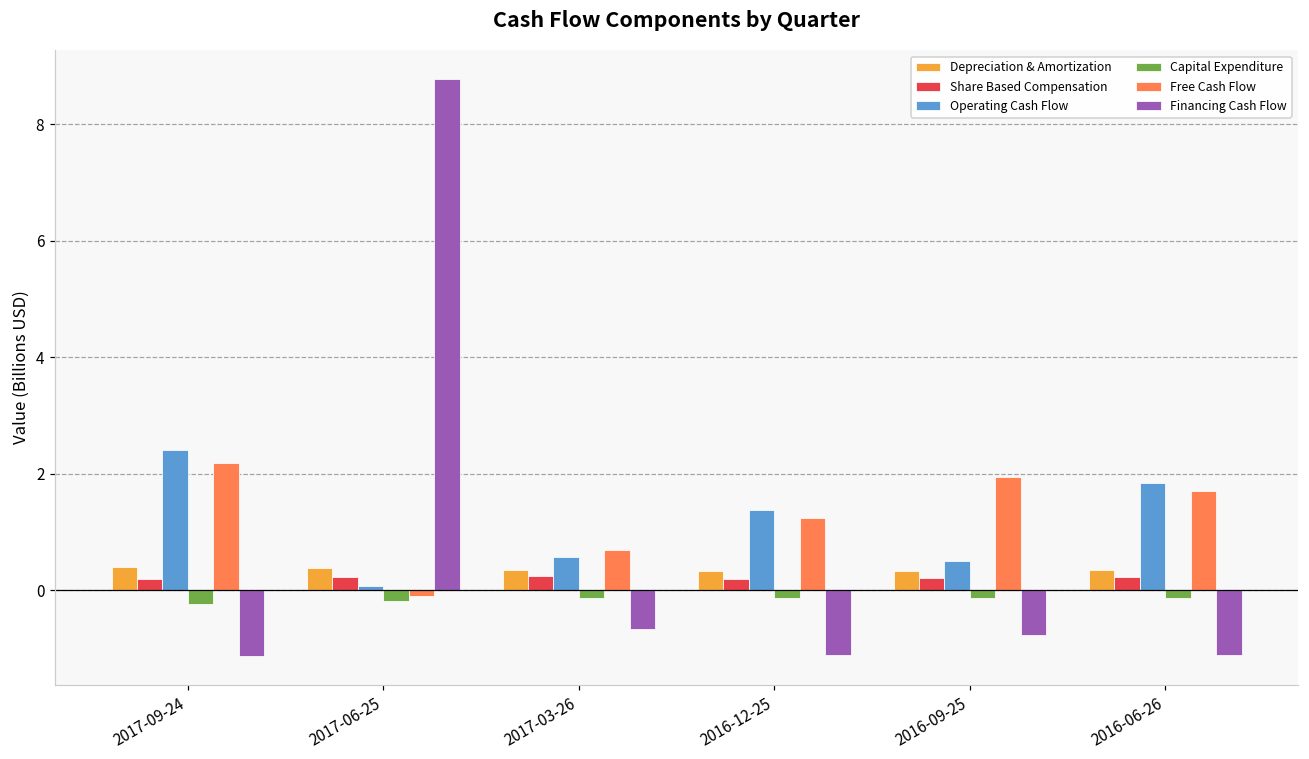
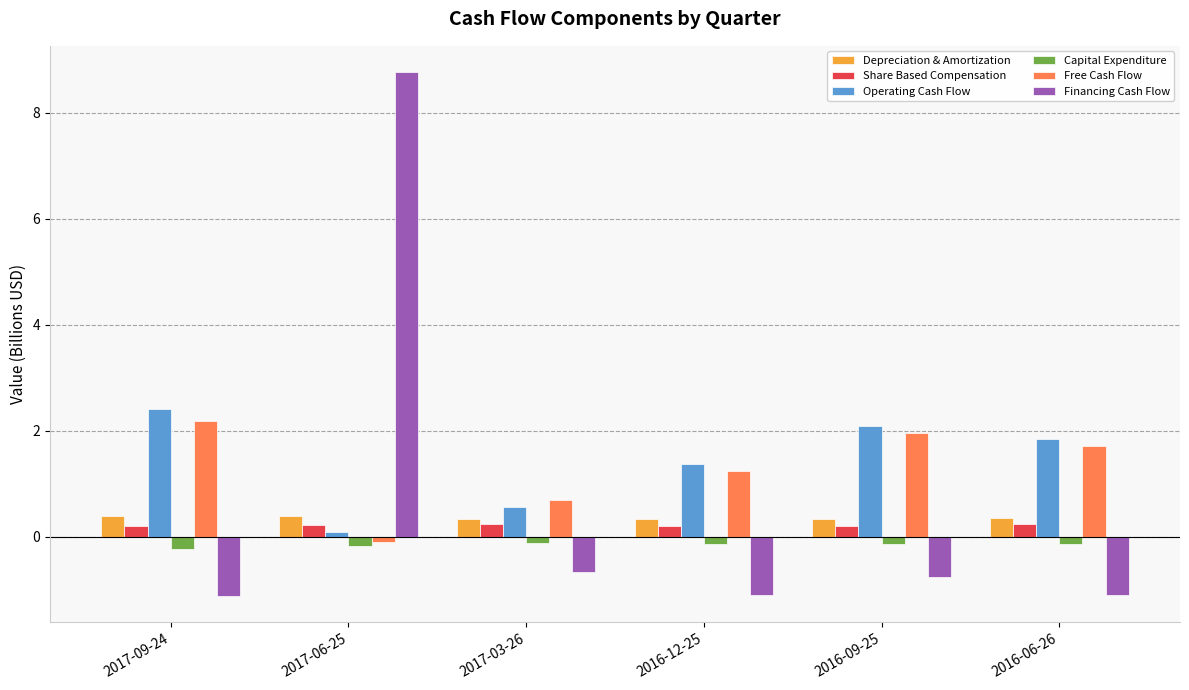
Operating Cash Flow, 2016-09-25: 0.5 -> 2.1
